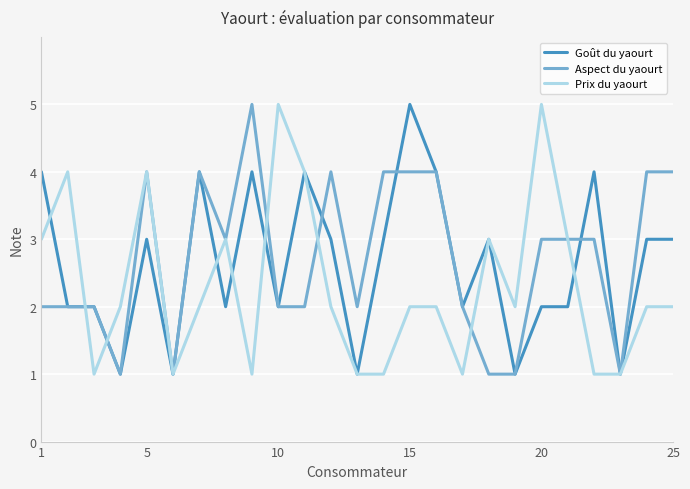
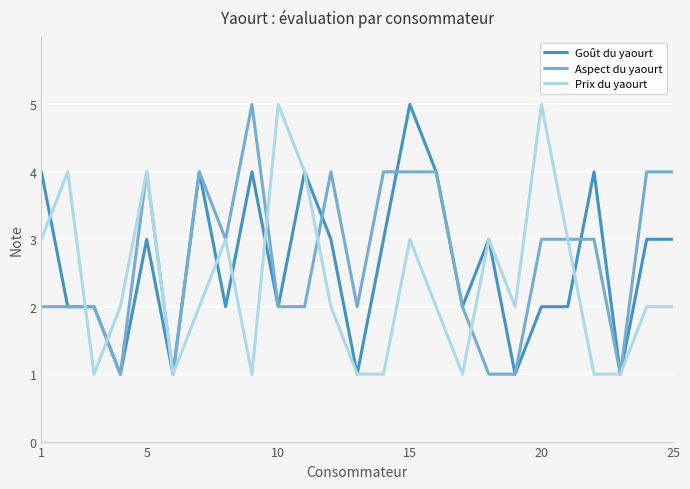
Prix du yaourt, 15: 2 -> 3
